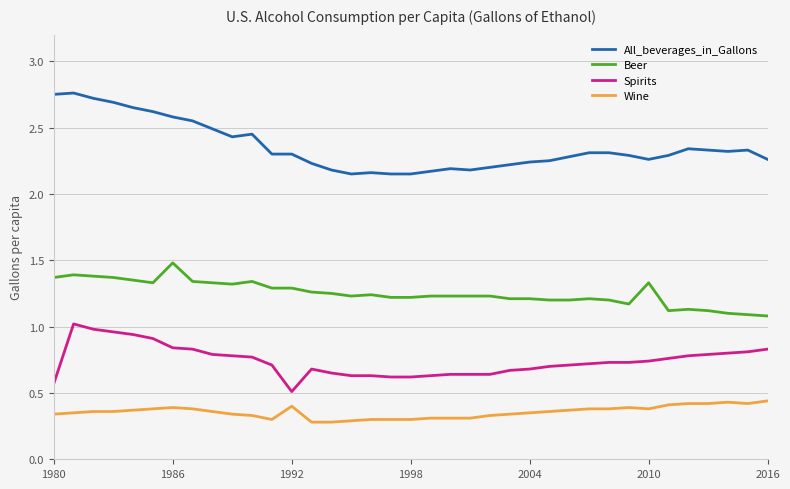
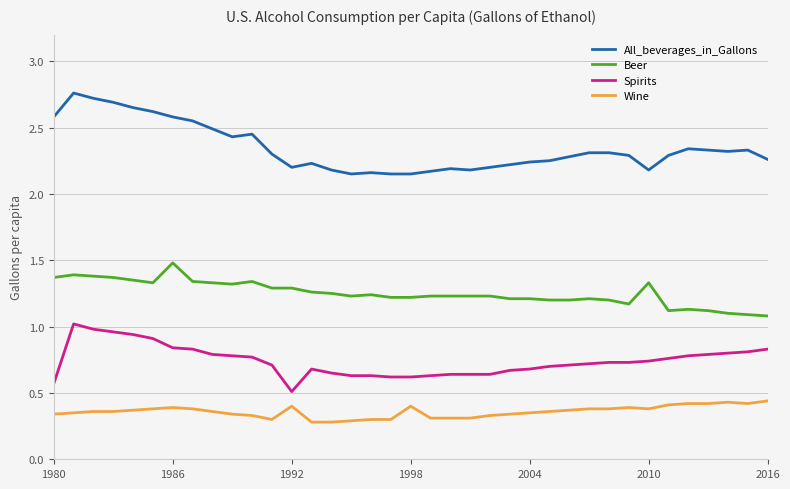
All_beverages_in_Gallons, 1980: 2.75 -> 2.58
All_beverages_in_Gallons, 1992: 2.3 -> 2.2
Wine, 1998: 0.3 -> 0.4
All_beverages_in_Gallons, 2010: 2.26 -> 2.18
